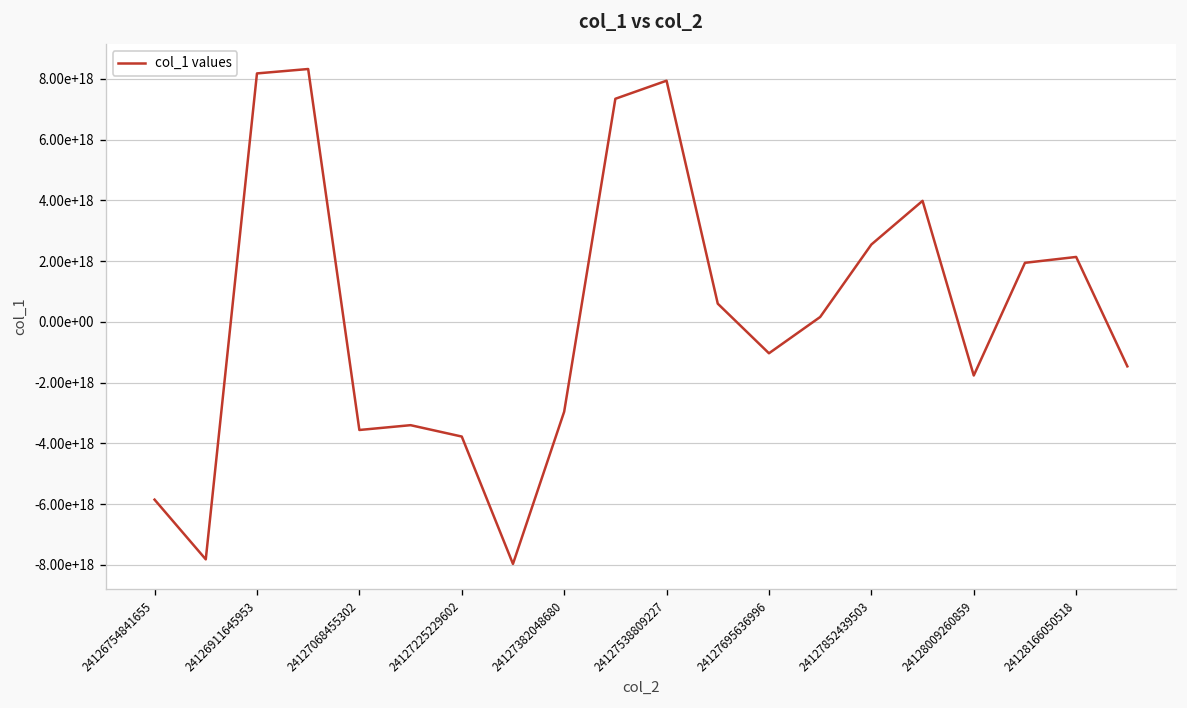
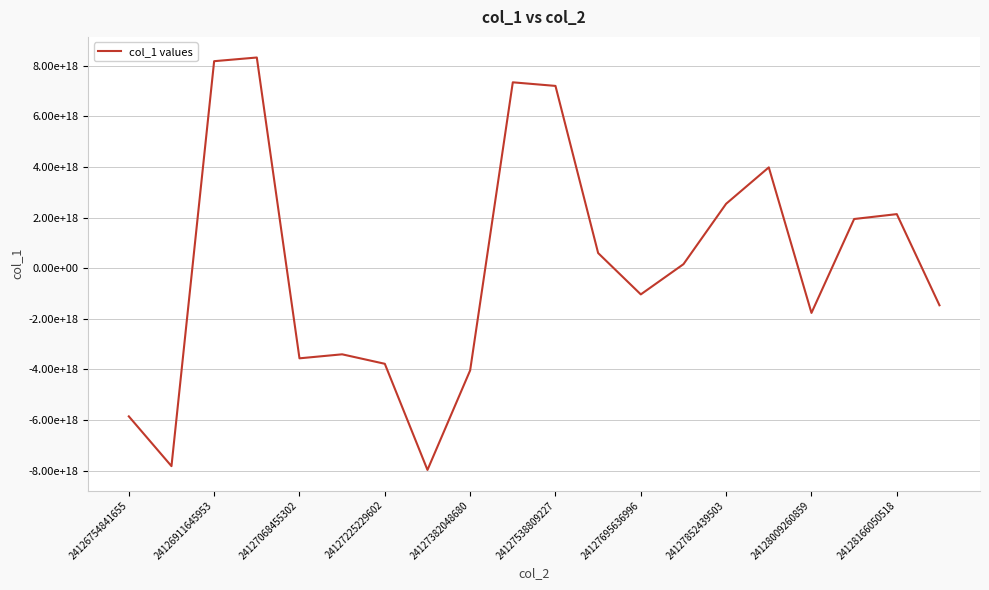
24127382048680: -3000000000000000000 -> -4000000000000000000
24127538809227: 7900000000000000000 -> 7200000000000000000
